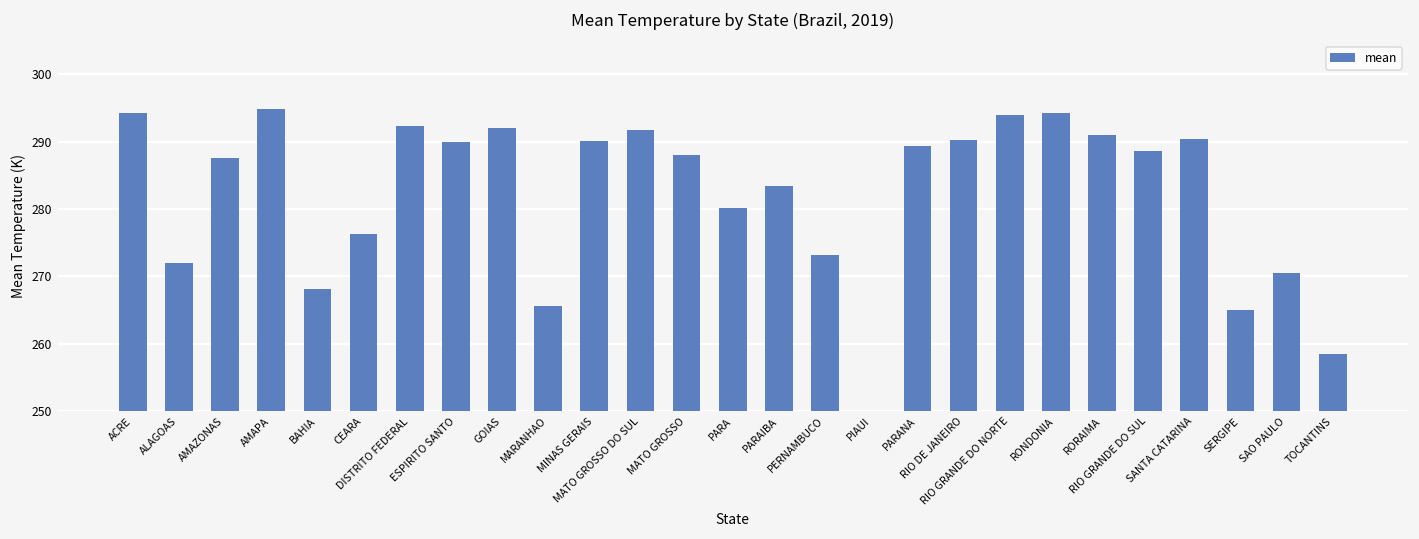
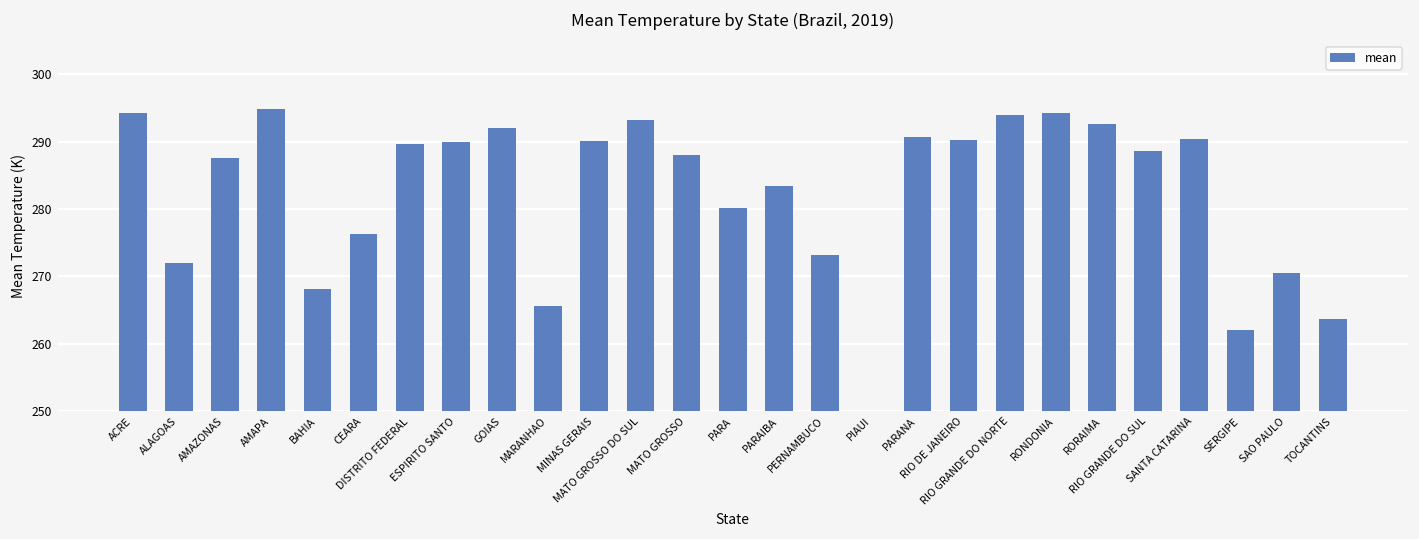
DISTRITO FEDERAL: 292 -> 290
MATO GROSSO DO SUL: 292 -> 293
PARANA: 289 -> 291
RORAIMA: 291 -> 293
SERGIPE: 265 -> 262
TOCANTINS: 258 -> 264
